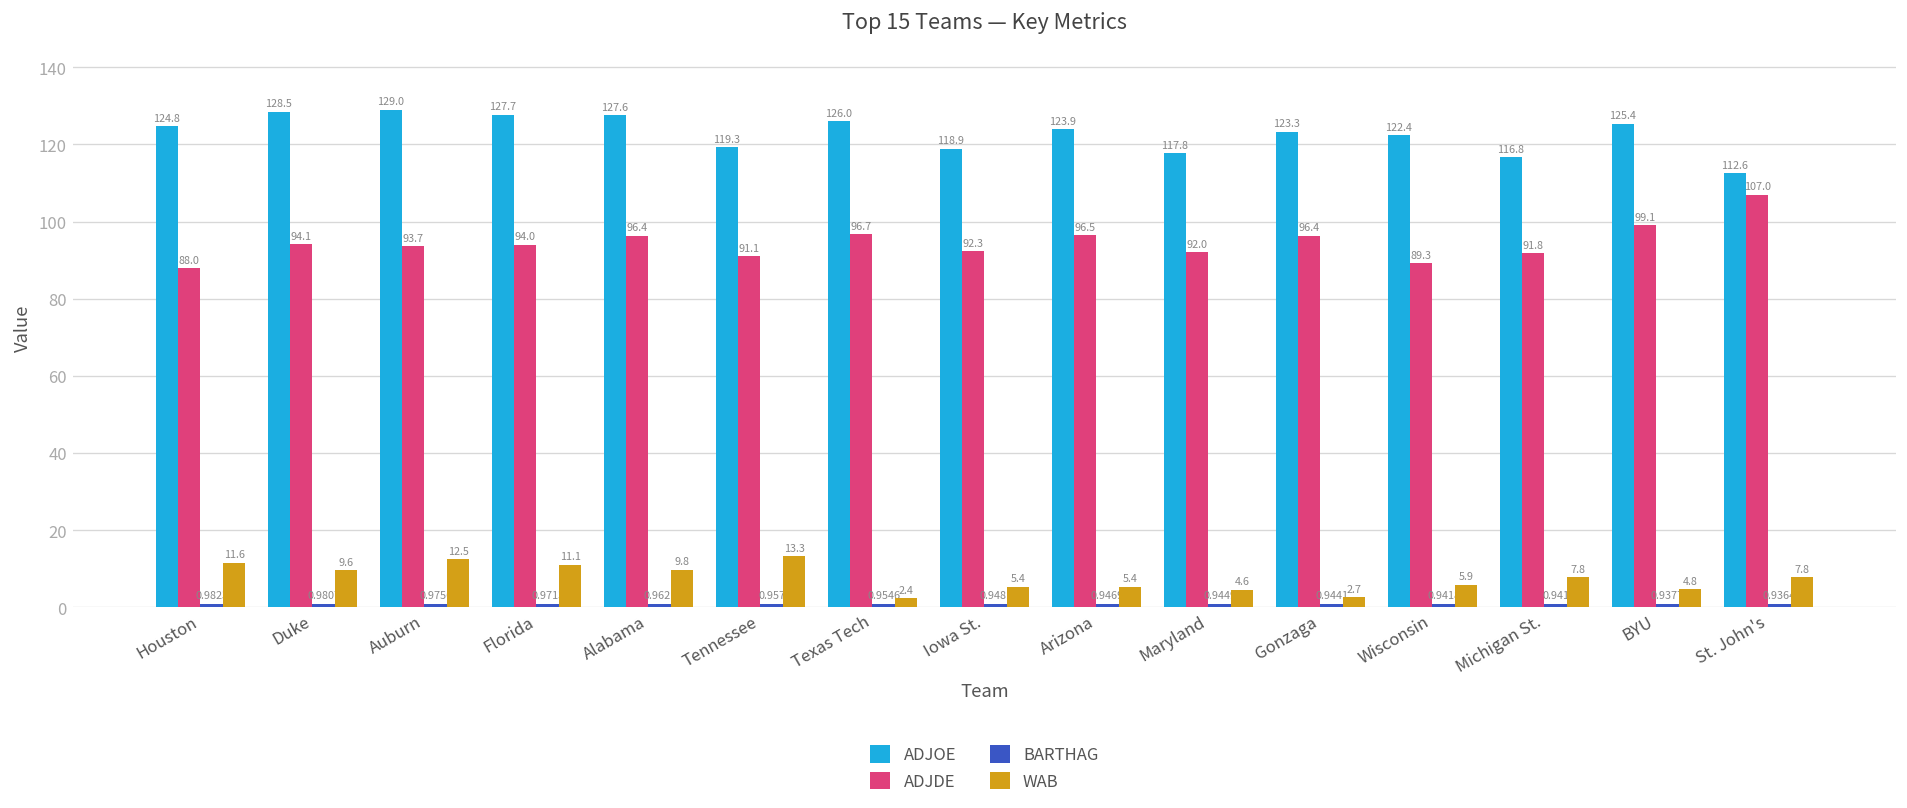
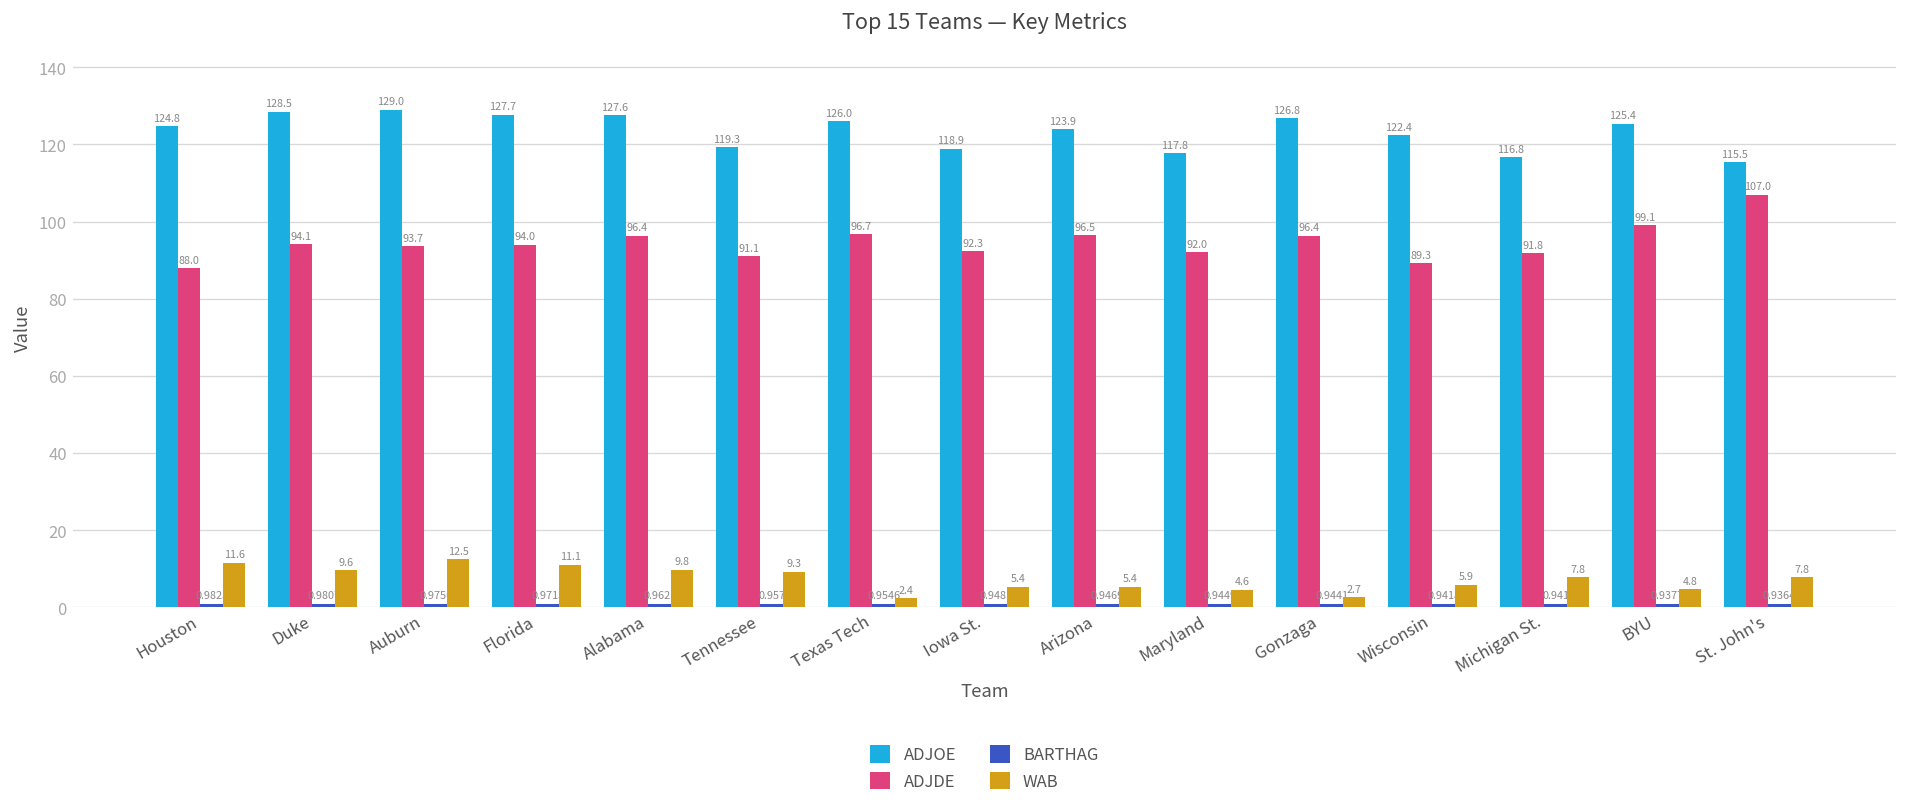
WAB, Tennessee: 13.3 -> 9.3
ADJOE, Gonzaga: 123.3 -> 126.8
ADJOE, St. John's: 112.6 -> 115.5
